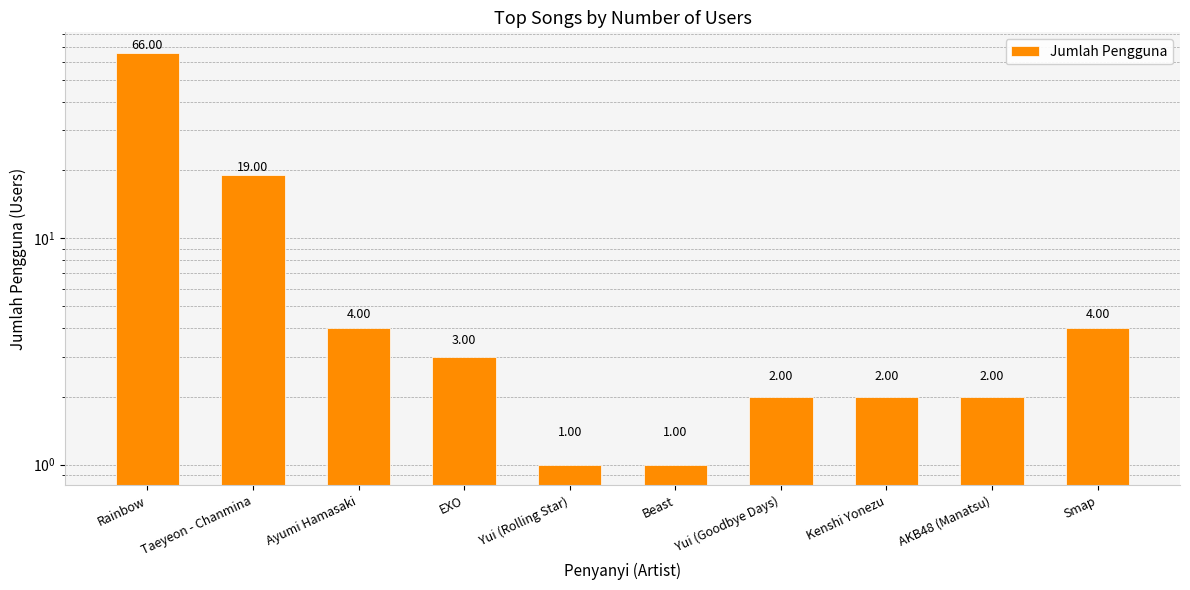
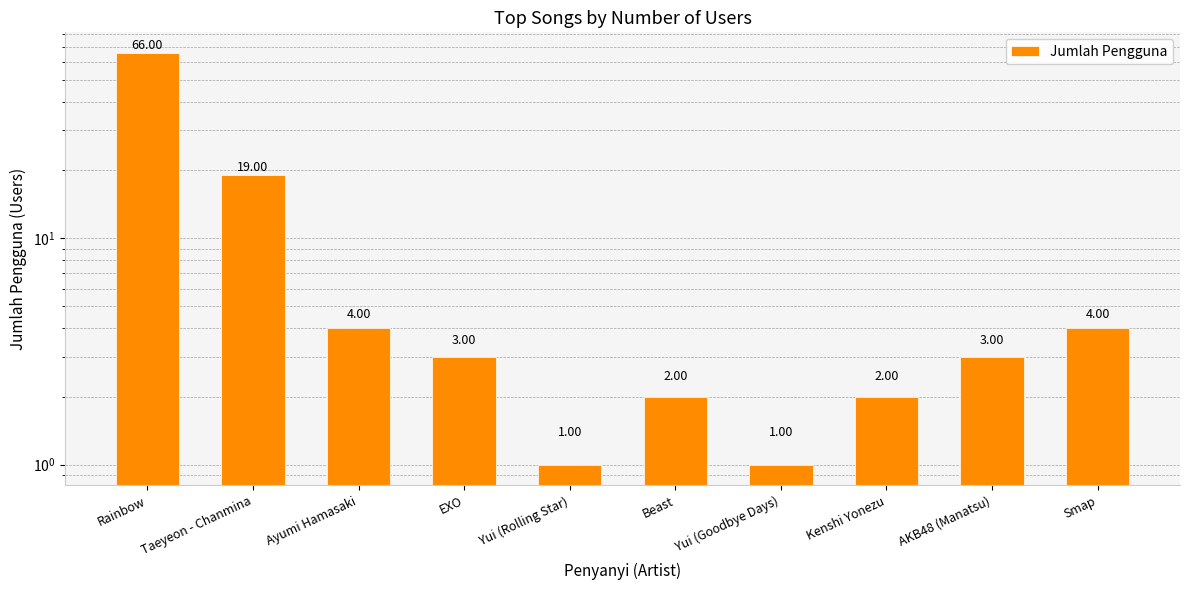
Beast: 1.00 -> 2.00
Yui (Goodbye Days): 2.00 -> 1.00
AKB48 (Manatsu): 2.00 -> 3.00
